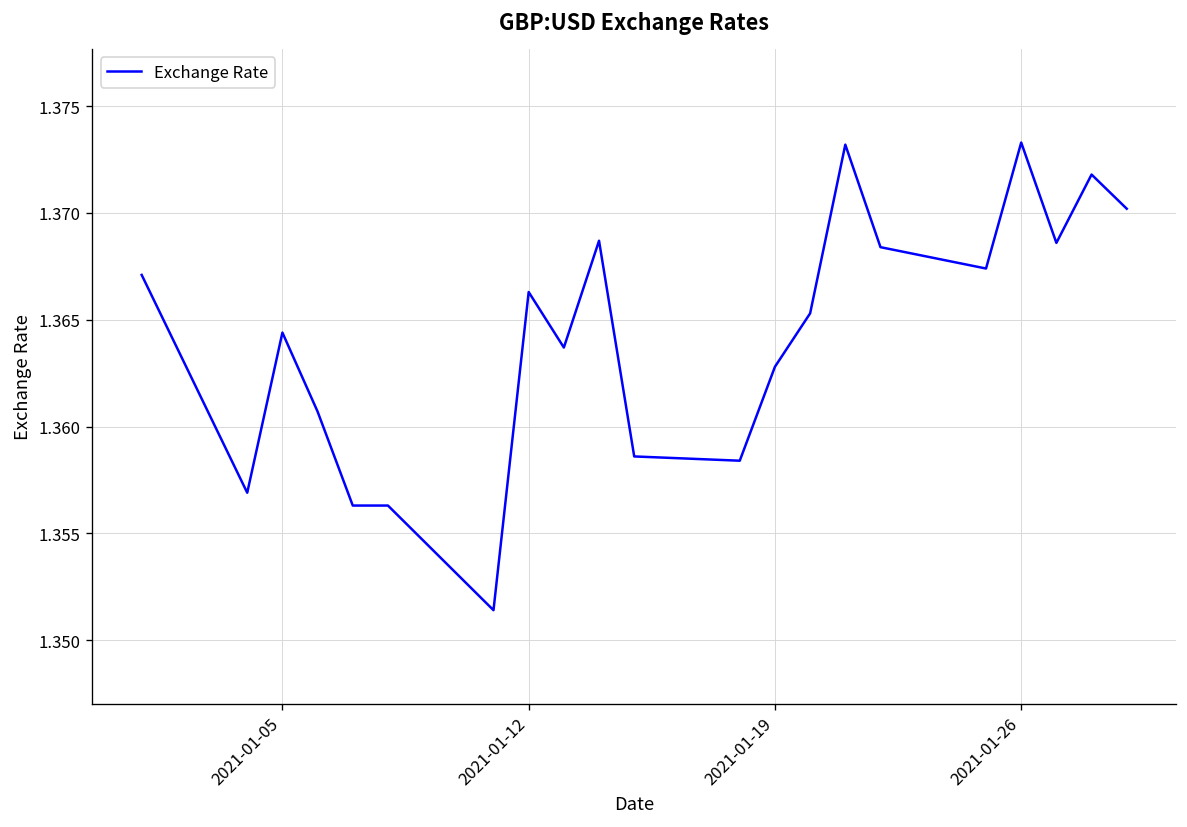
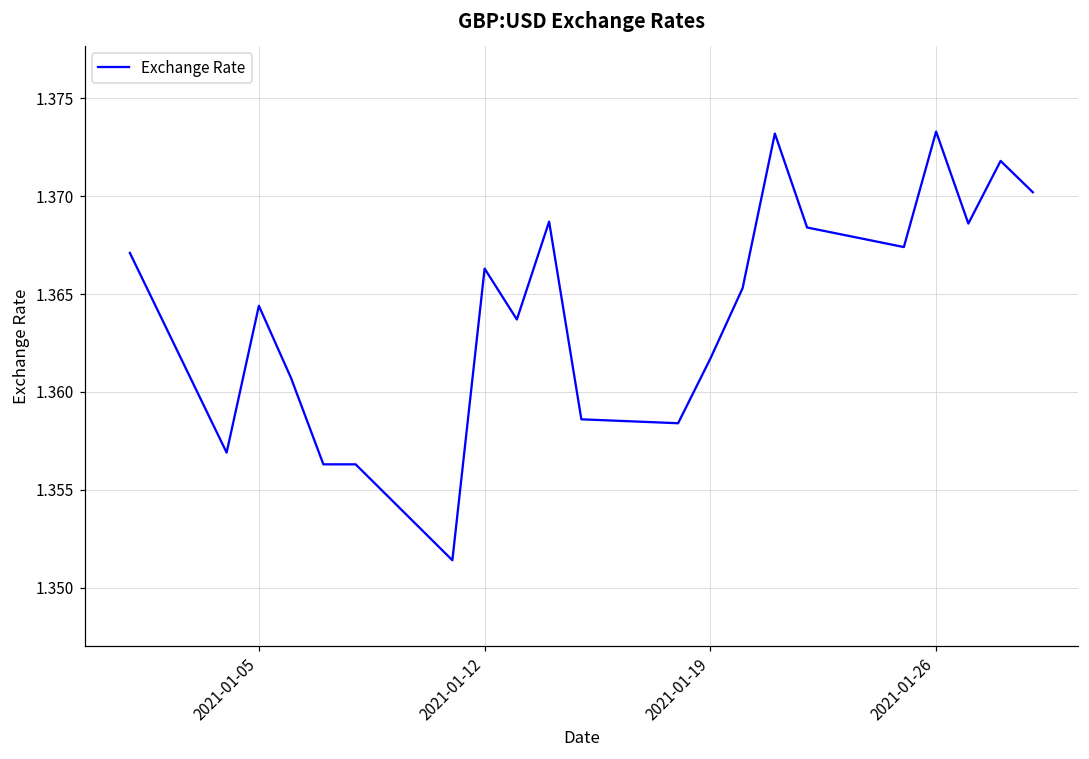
2021-01-19: 1.3628 -> 1.3617
